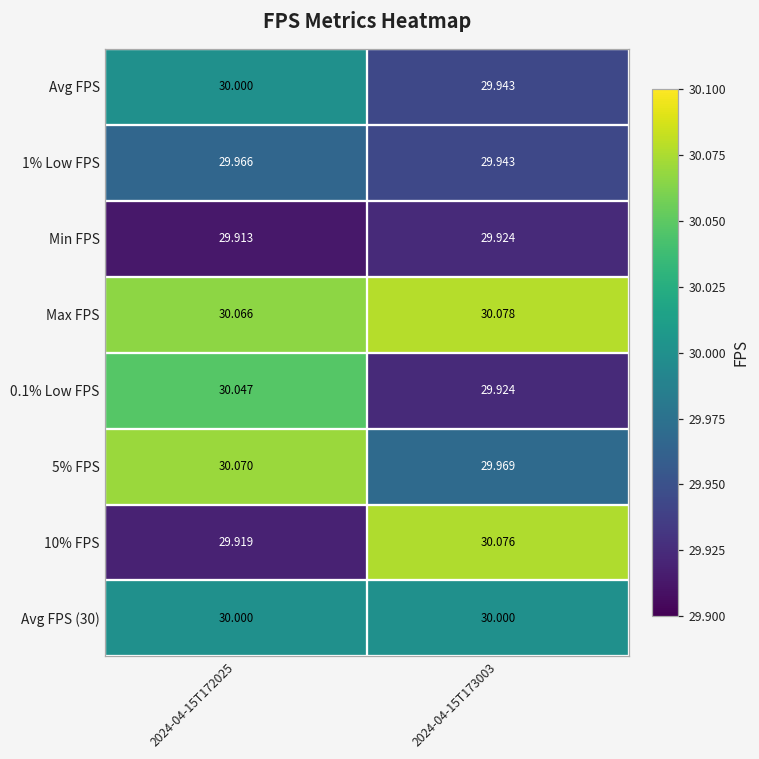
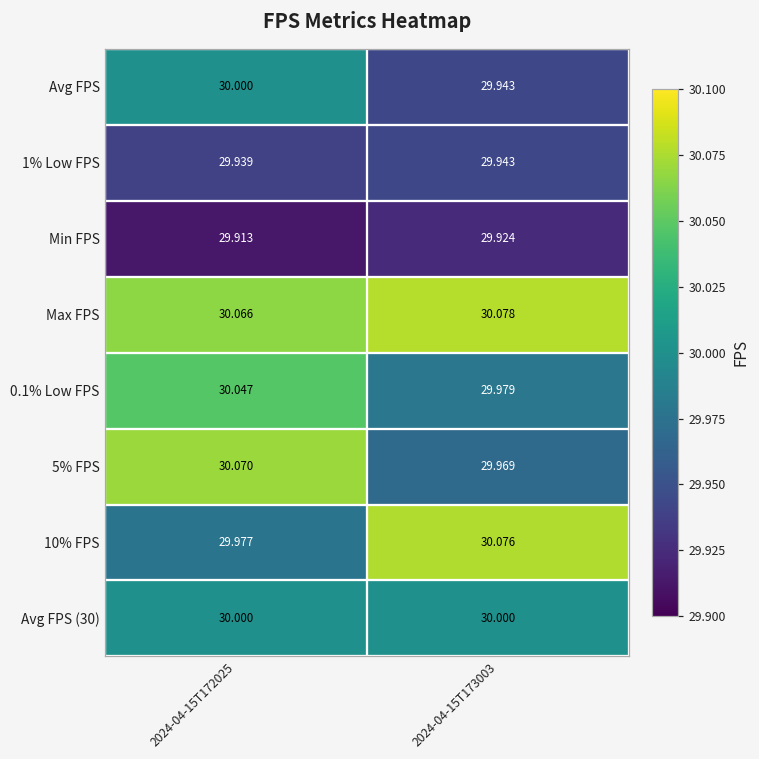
1% Low FPS, 2024-04-15T172025: 29.966 -> 29.939
0.1% Low FPS, 2024-04-15T173003: 29.924 -> 29.979
10% FPS, 2024-04-15T172025: 29.919 -> 29.977
